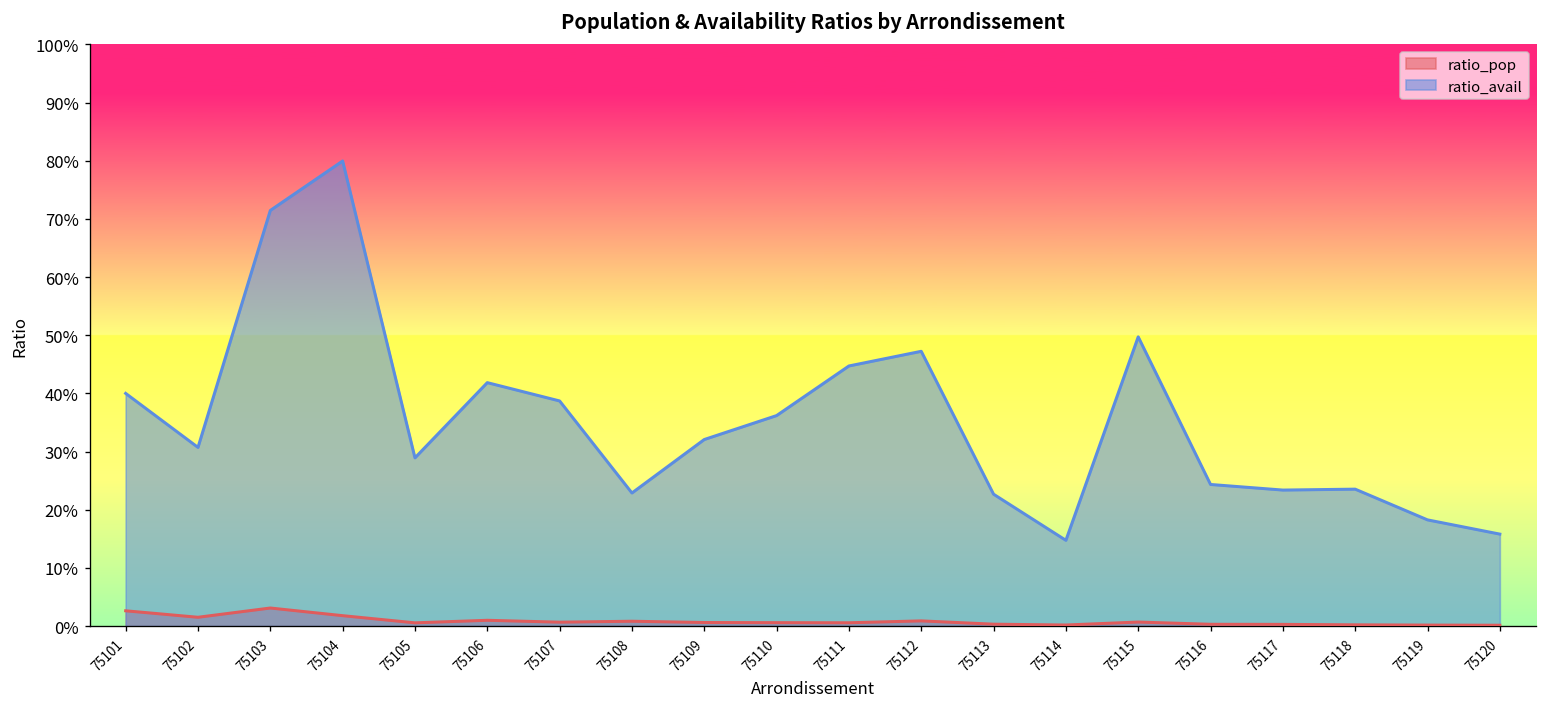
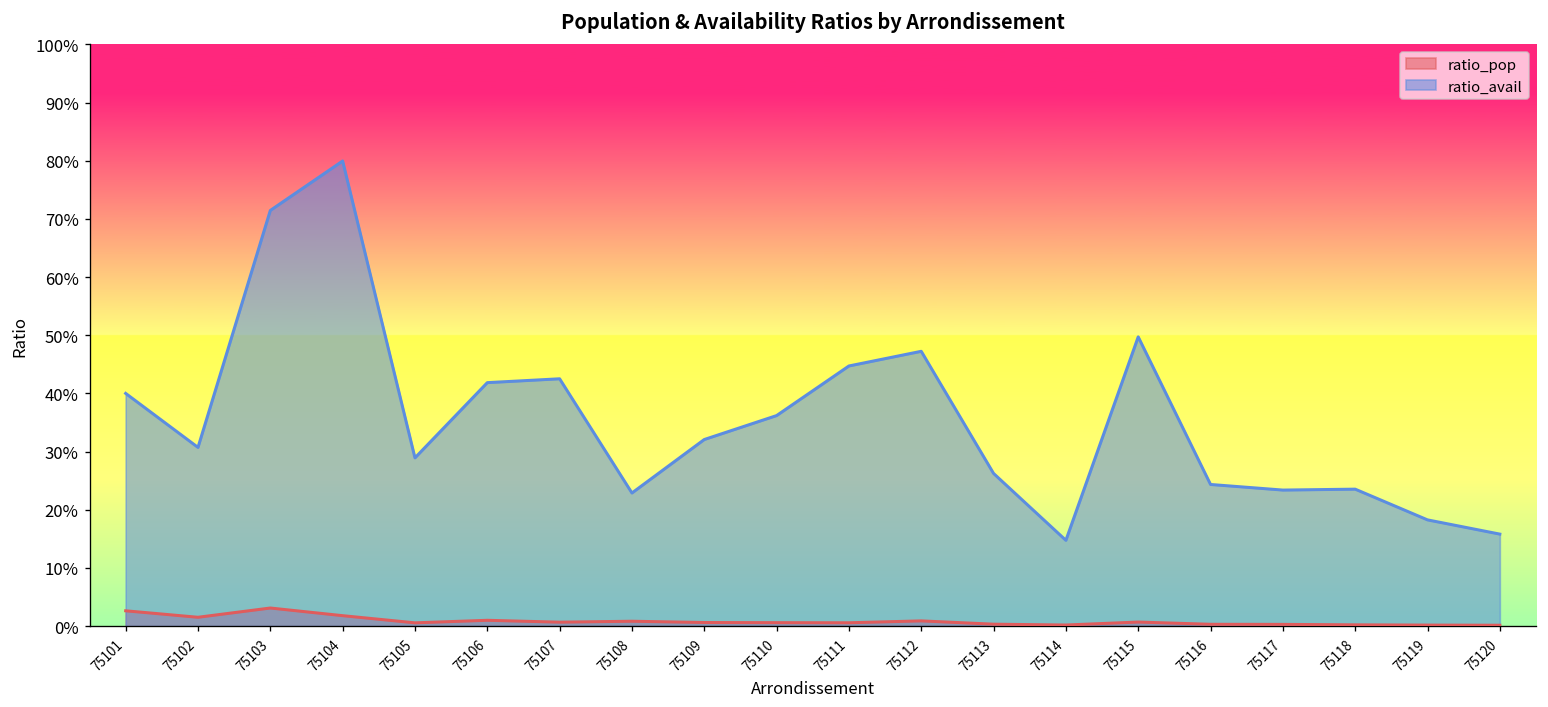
ratio_avail, 75107: 39% -> 43%
ratio_avail, 75113: 23% -> 26%
